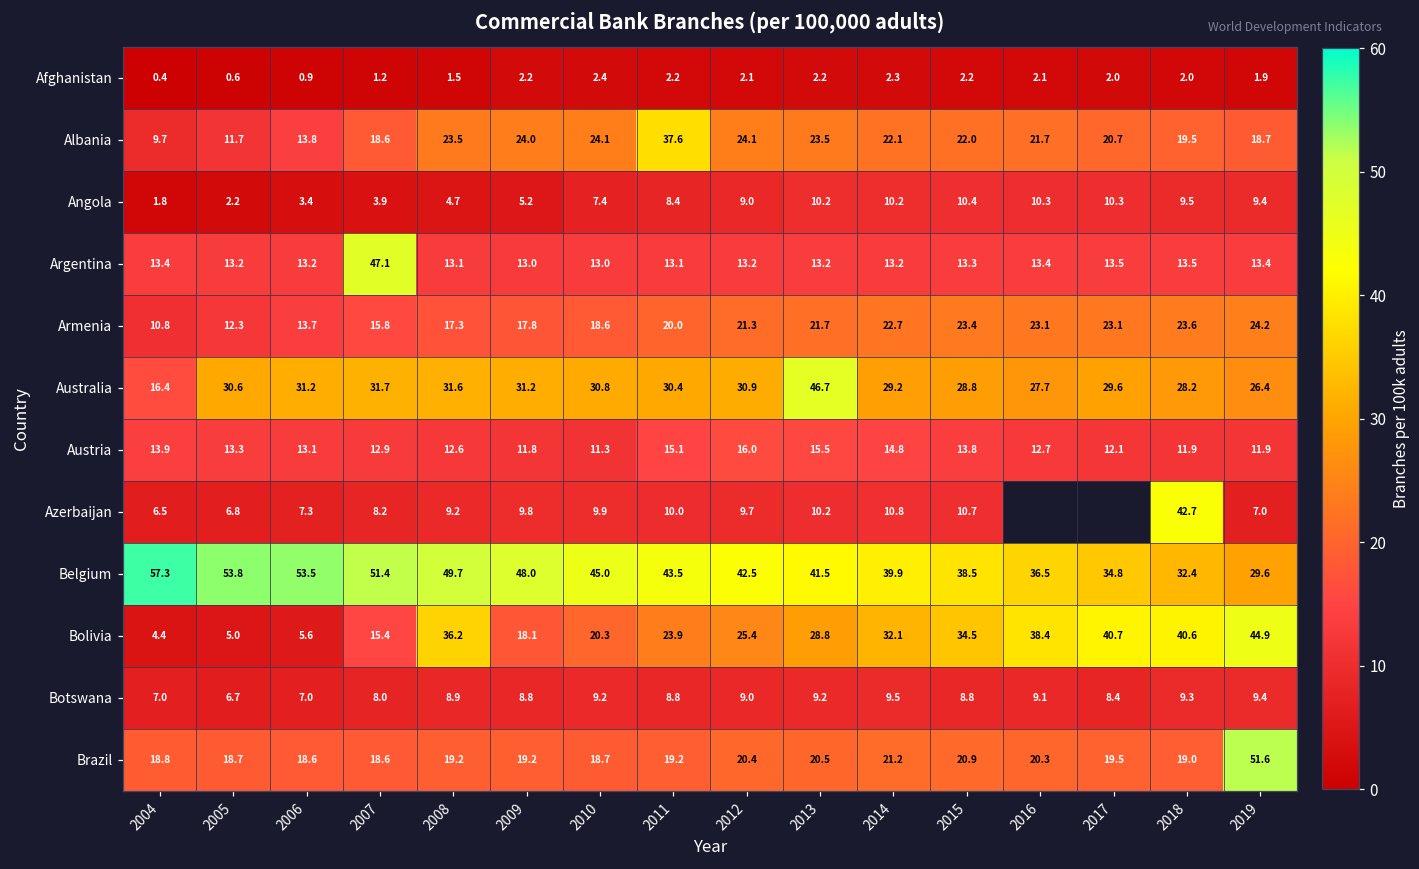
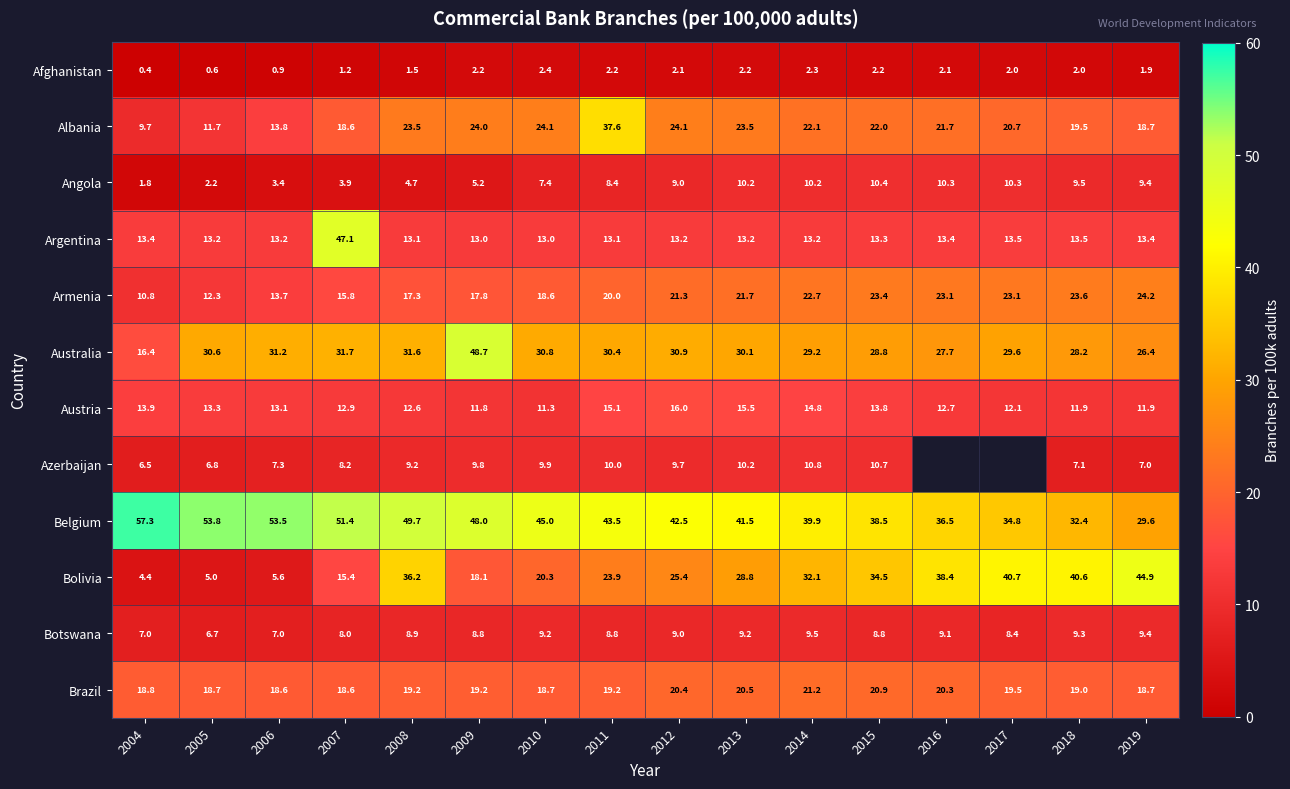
Australia, 2009: 31.2 -> 48.7
Australia, 2013: 46.7 -> 30.1
Azerbaijan, 2018: 42.7 -> 7.1
Brazil, 2019: 51.6 -> 18.7
